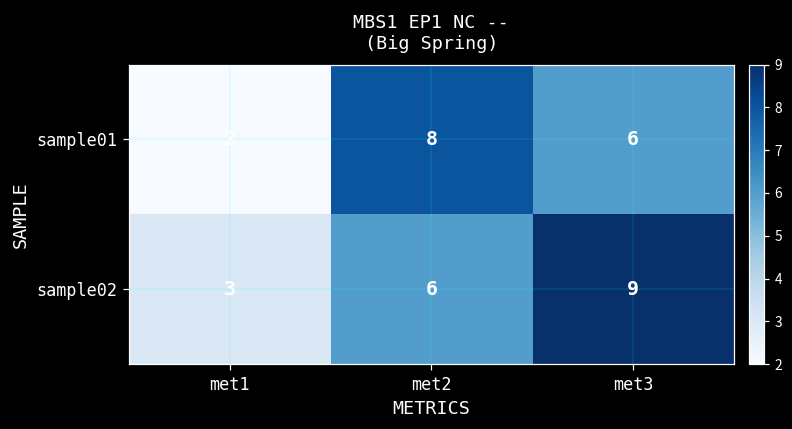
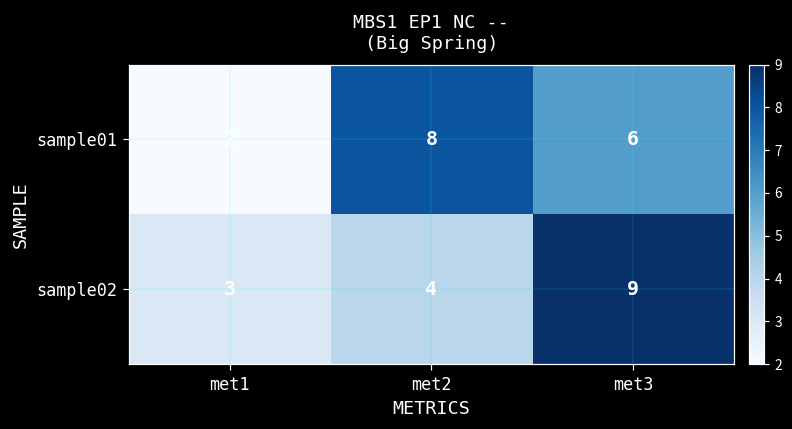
sample02, met2: 6 -> 4
